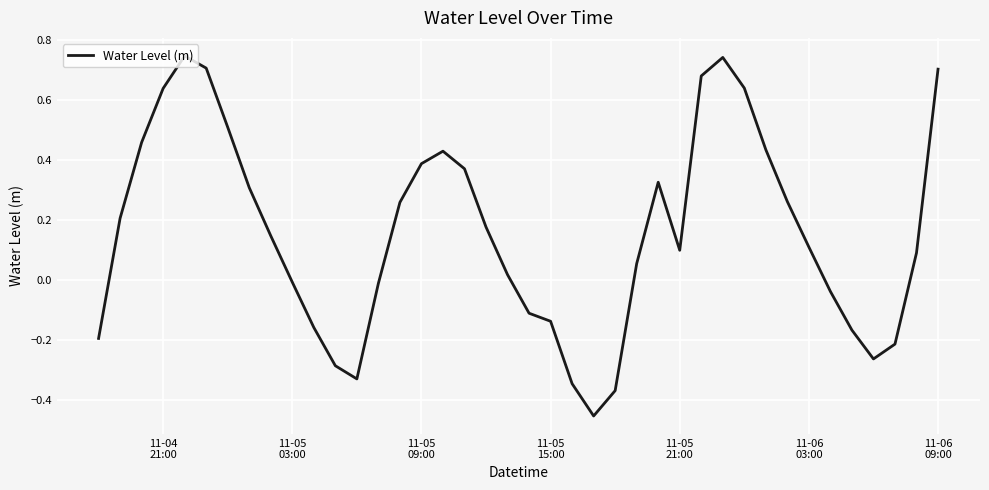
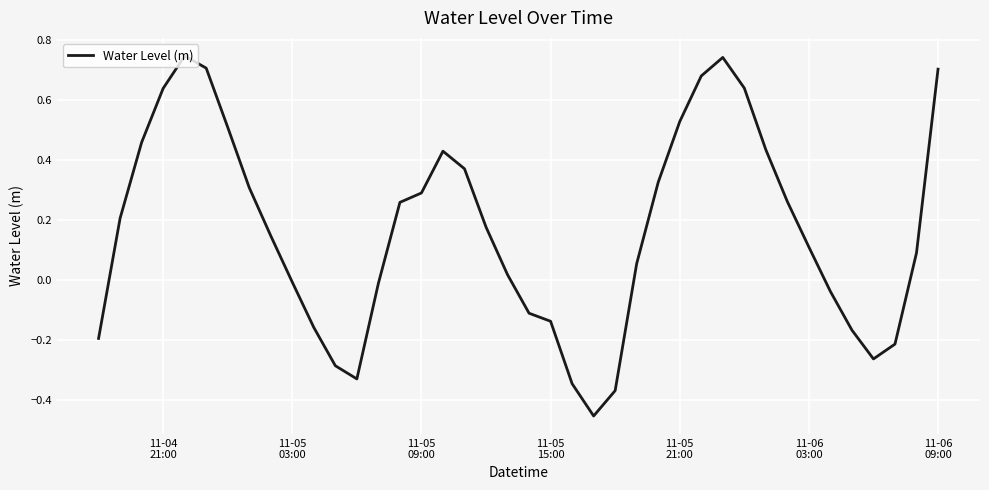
11-05 09:00: 0.39 -> 0.29
11-05 21:00: 0.10 -> 0.53
